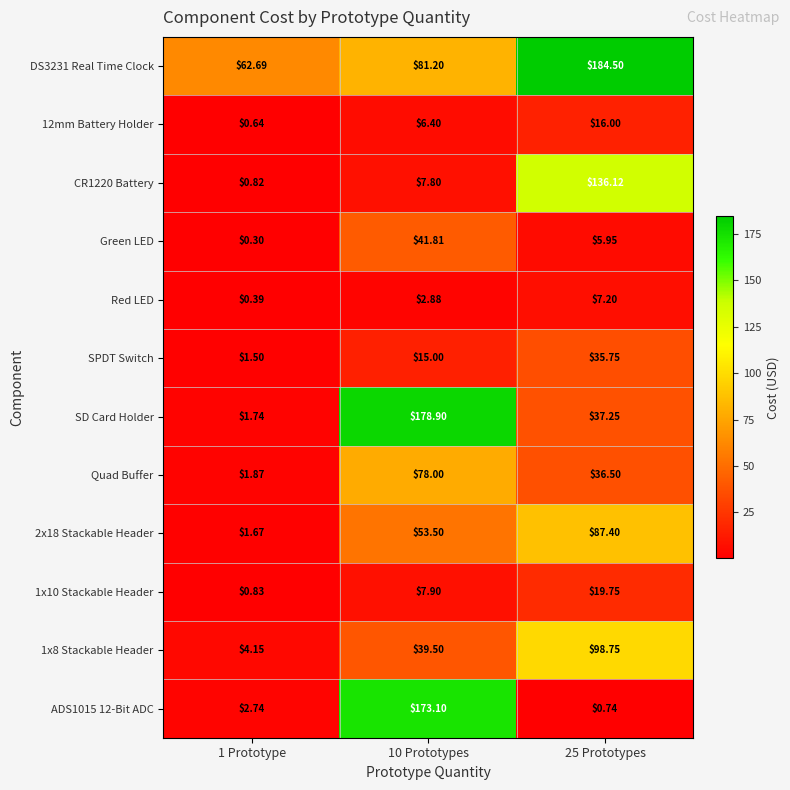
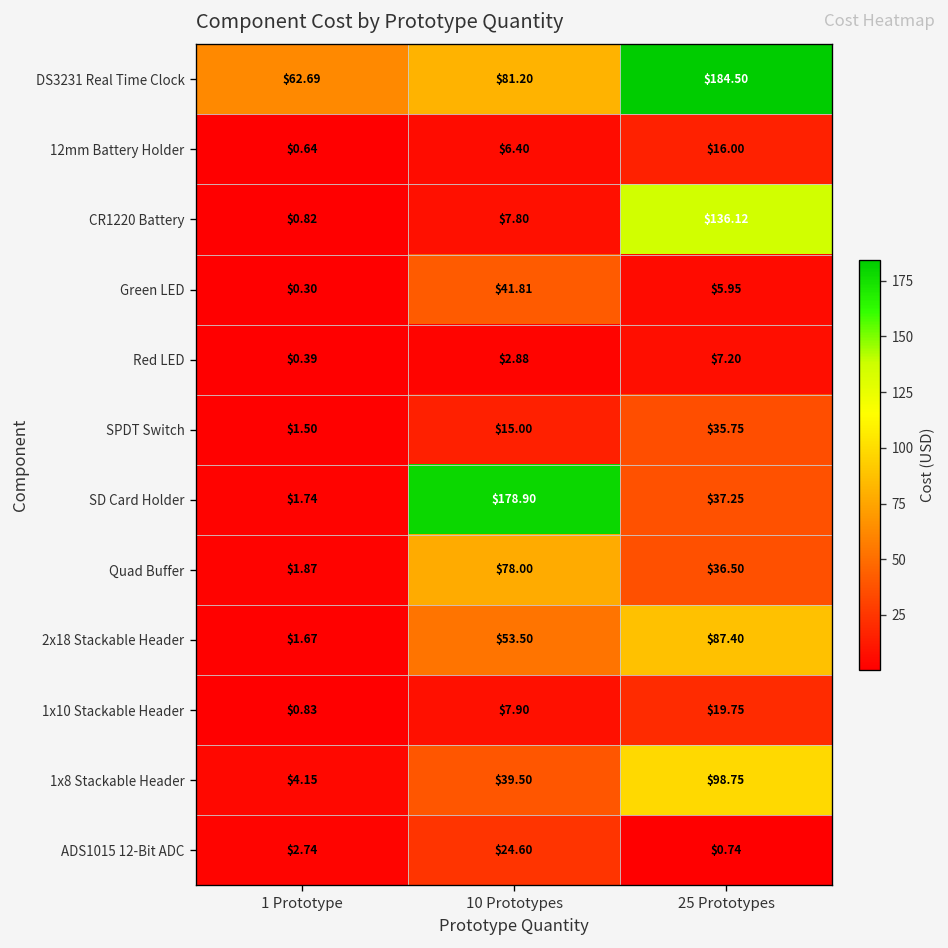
ADS1015 12-Bit ADC, 10 Prototypes: $173.10 -> $24.60
